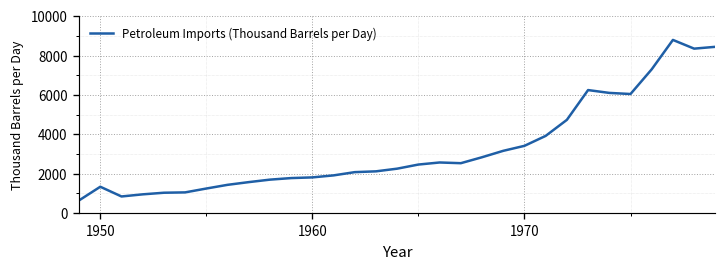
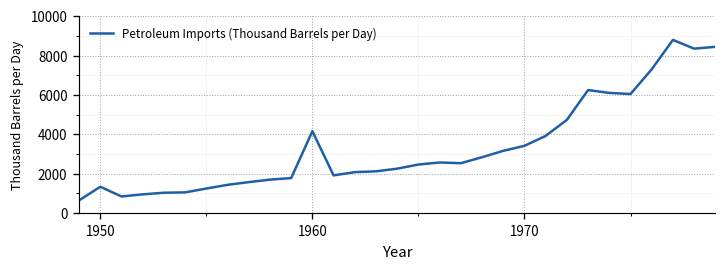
1960: 1800 -> 4200
